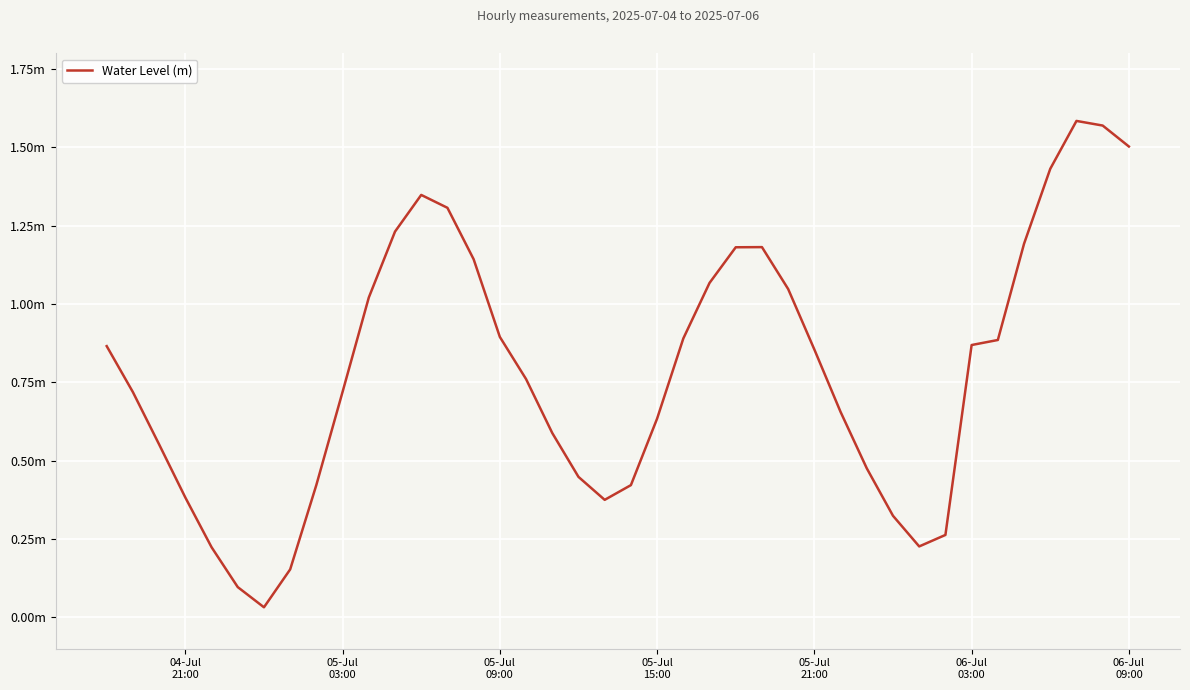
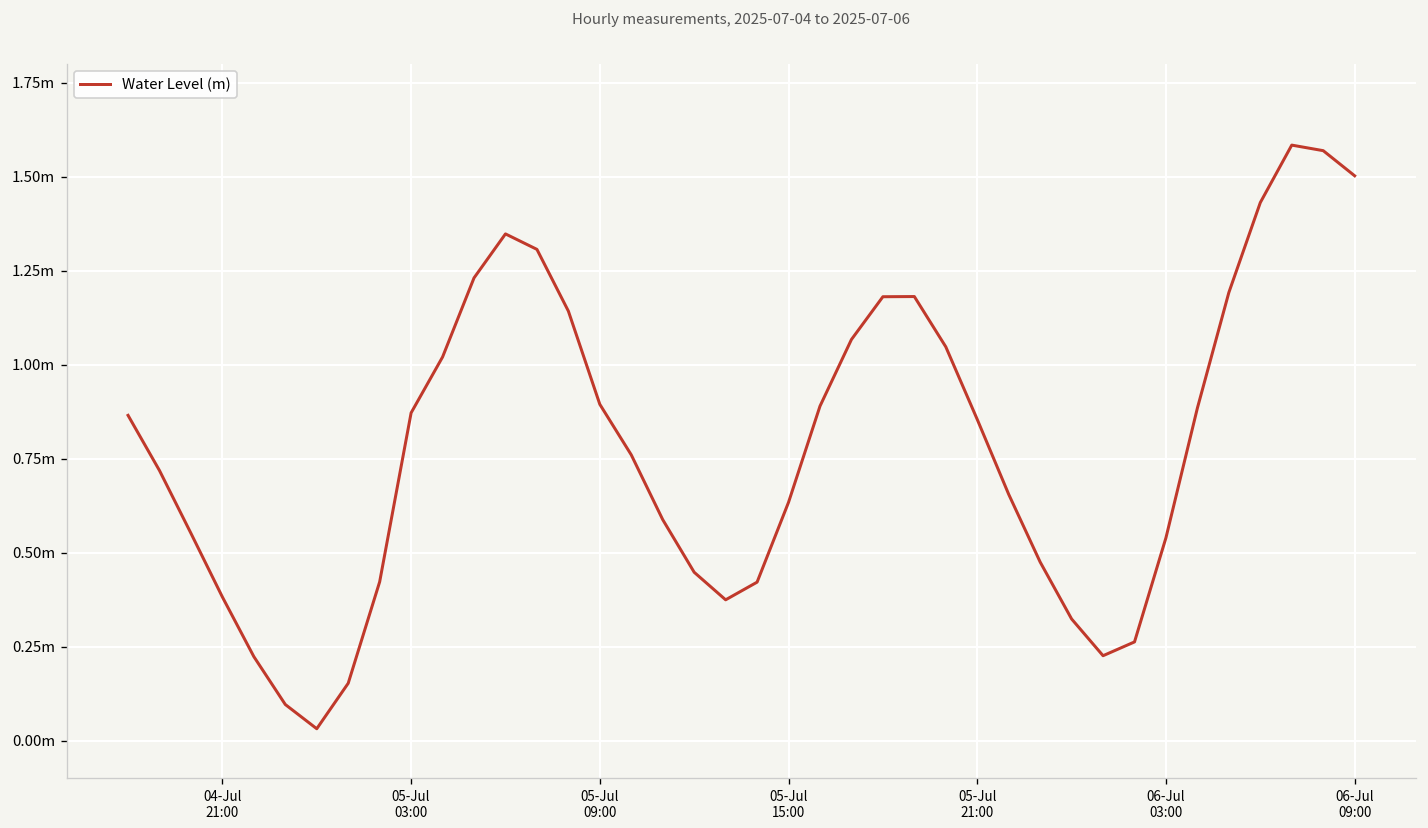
05-Jul 03:00: 0.72m -> 0.87m
06-Jul 03:00: 0.87m -> 0.54m
